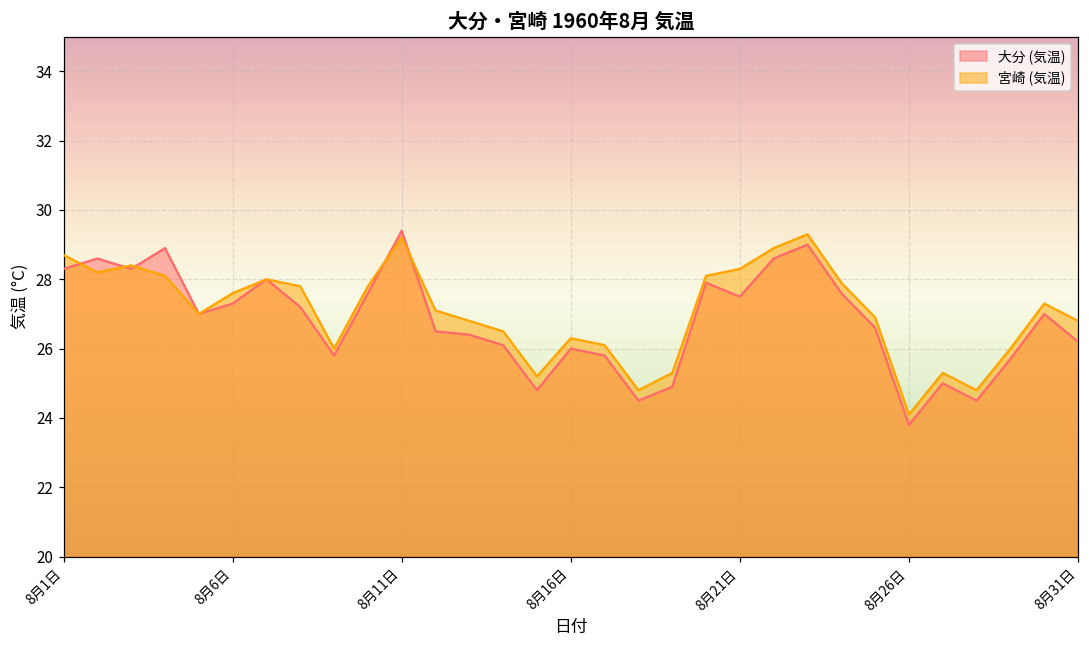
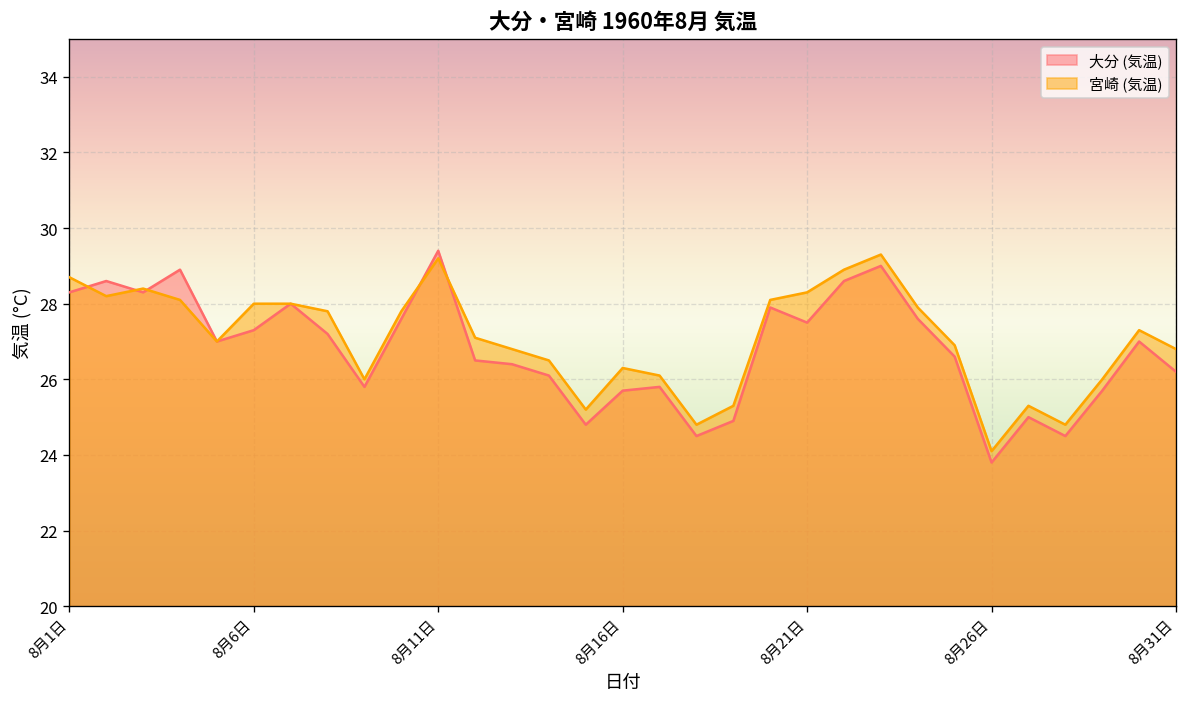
宮崎 (気温), 8月6日: 27.6 -> 28.0
大分 (気温), 8月16日: 26.0 -> 25.7
